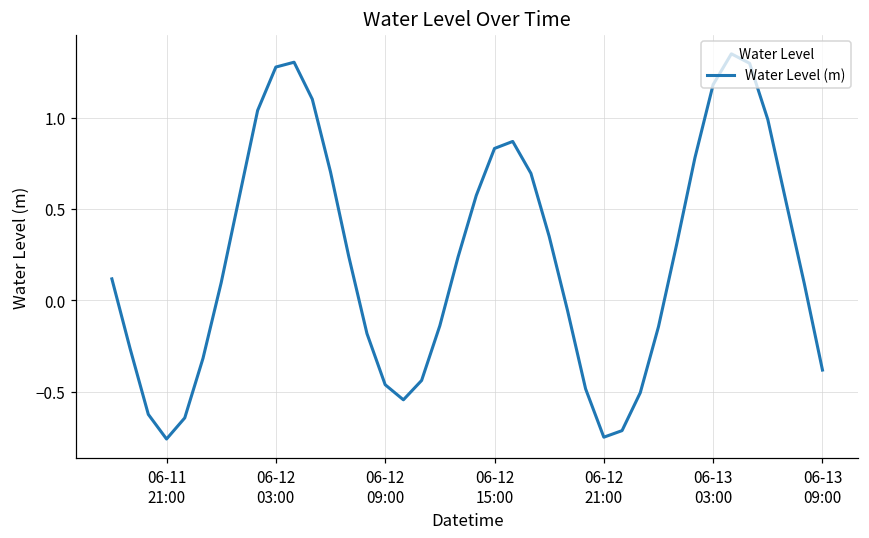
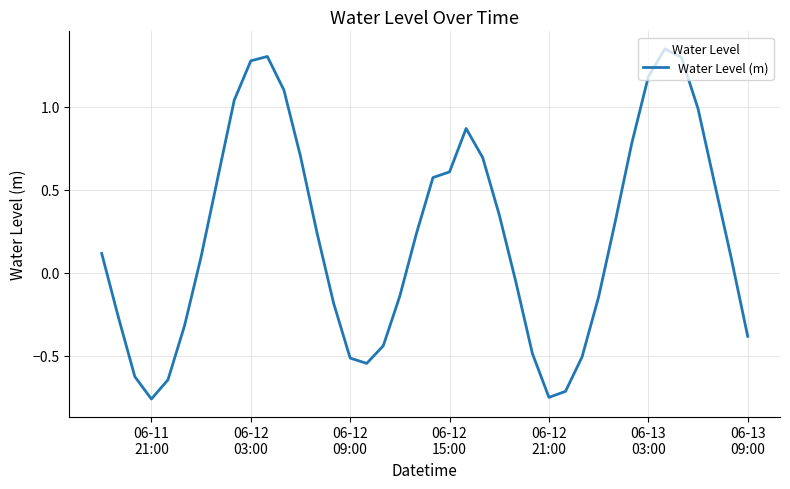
06-12 09:00: -0.46 -> -0.51
06-12 15:00: 0.83 -> 0.61
